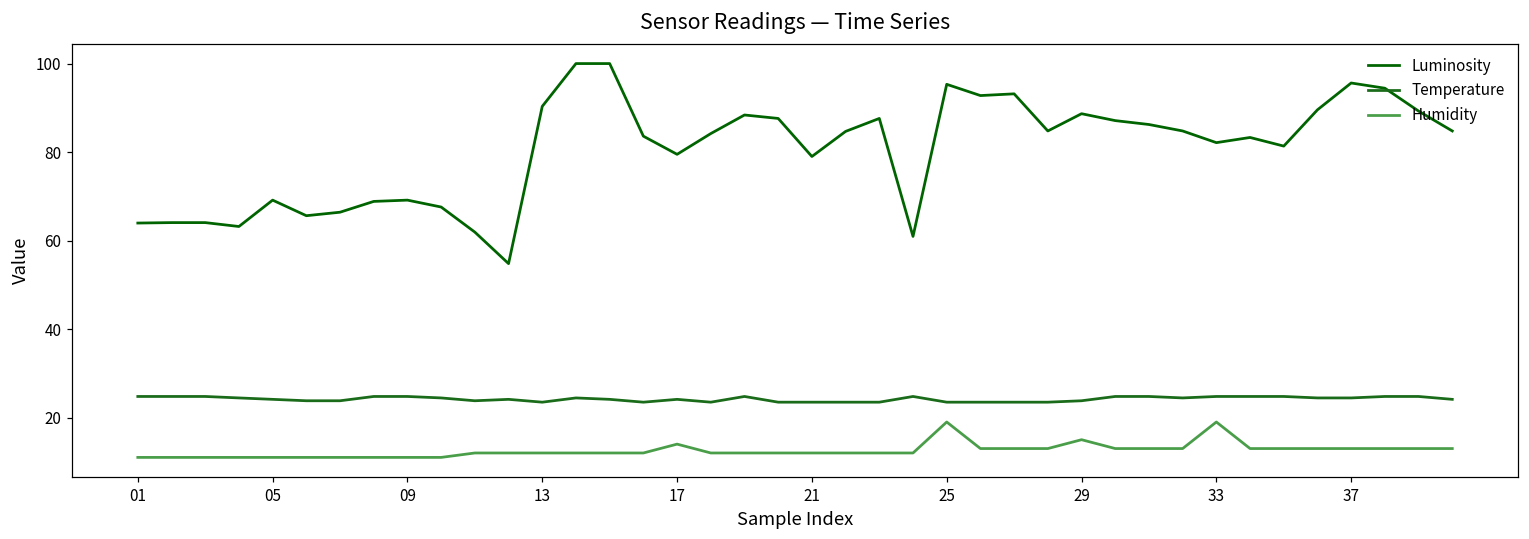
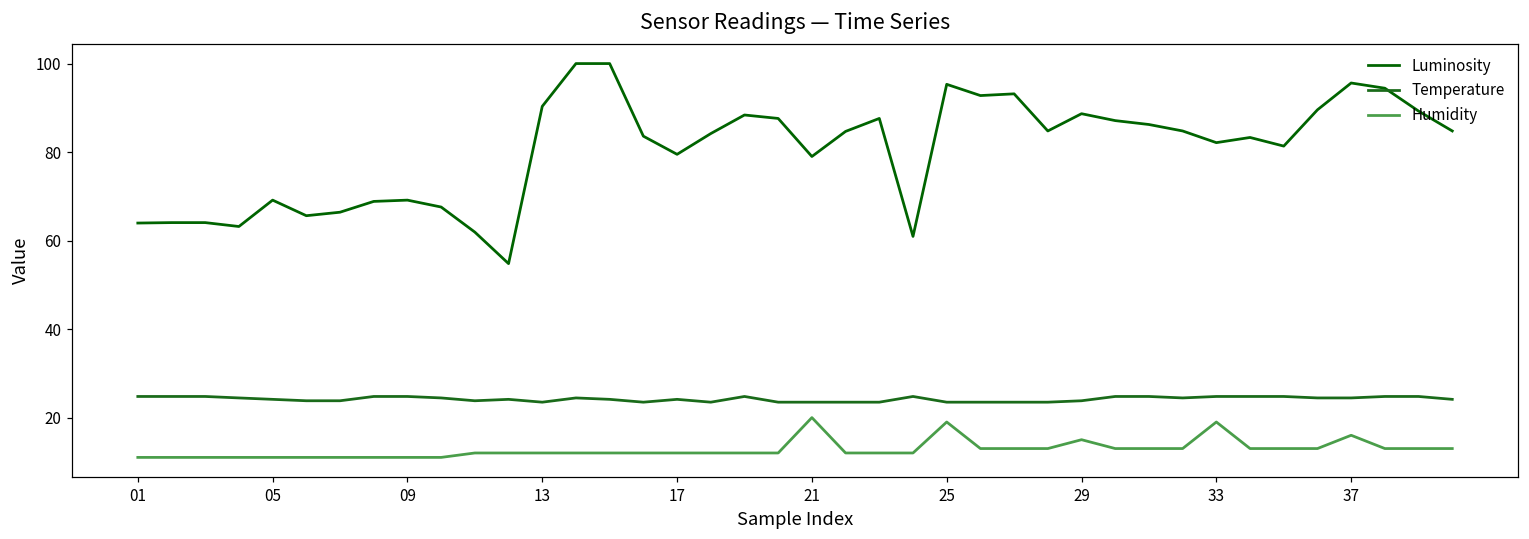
Humidity, 17: 14 -> 12
Humidity, 21: 12 -> 20
Humidity, 37: 13 -> 16
